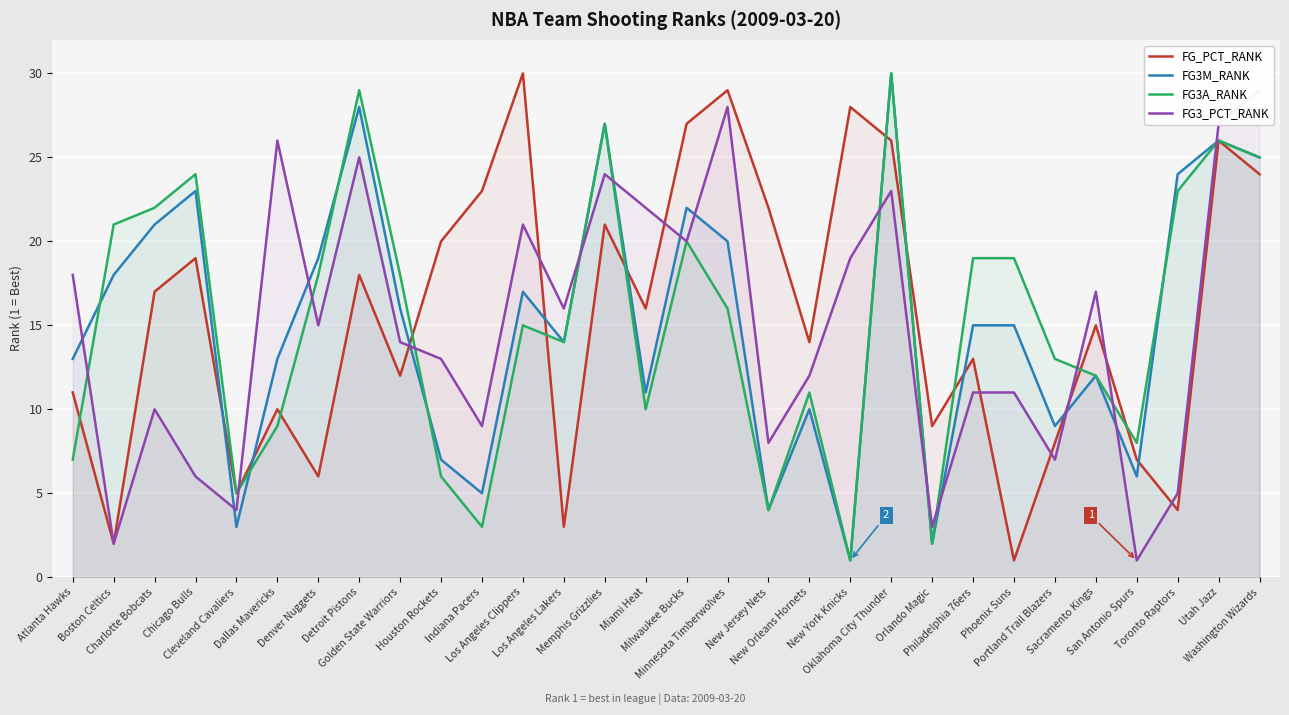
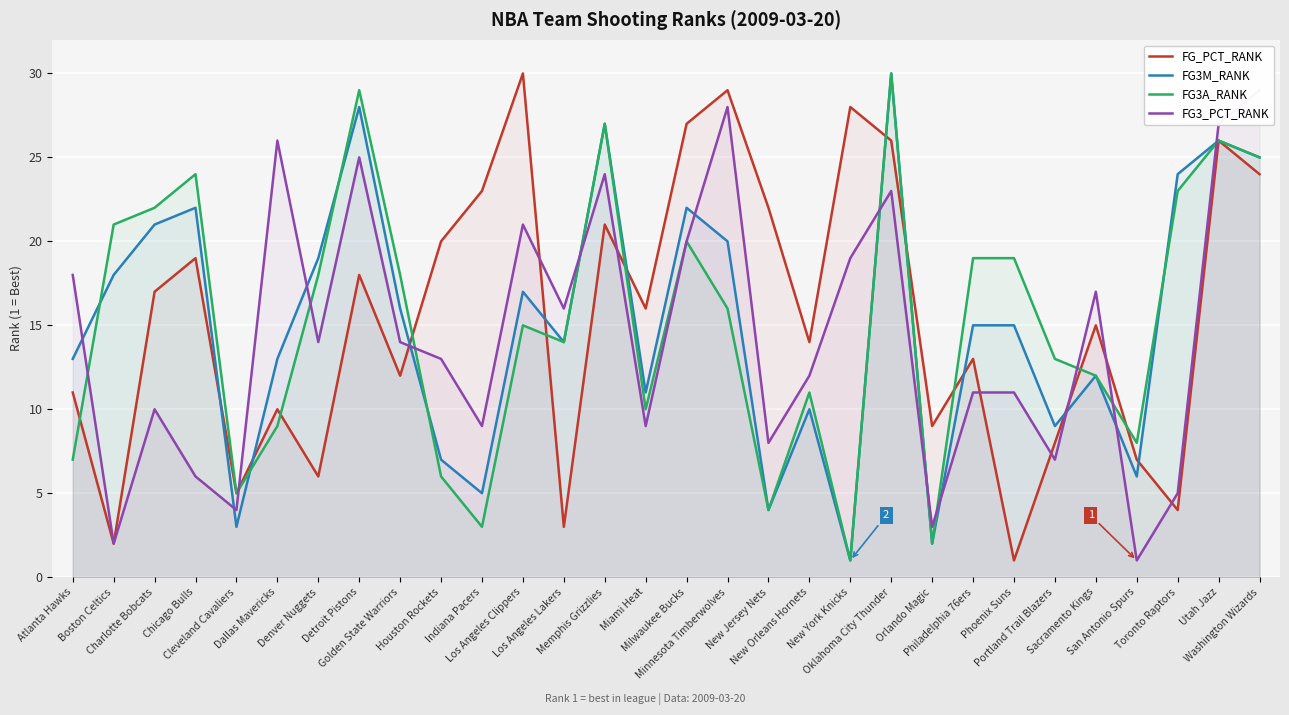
FG3M_RANK, Chicago Bulls: 23 -> 22
FG3_PCT_RANK, Denver Nuggets: 15 -> 14
FG3_PCT_RANK, Miami Heat: 22 -> 9
